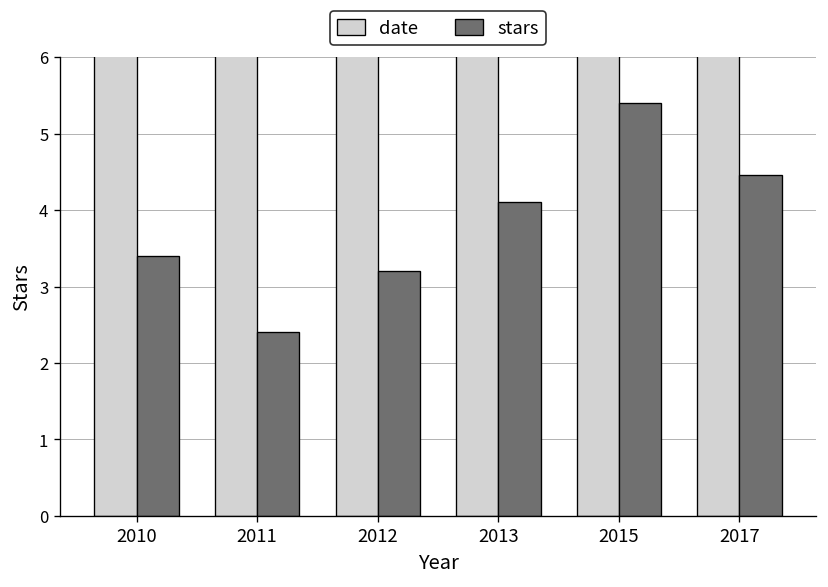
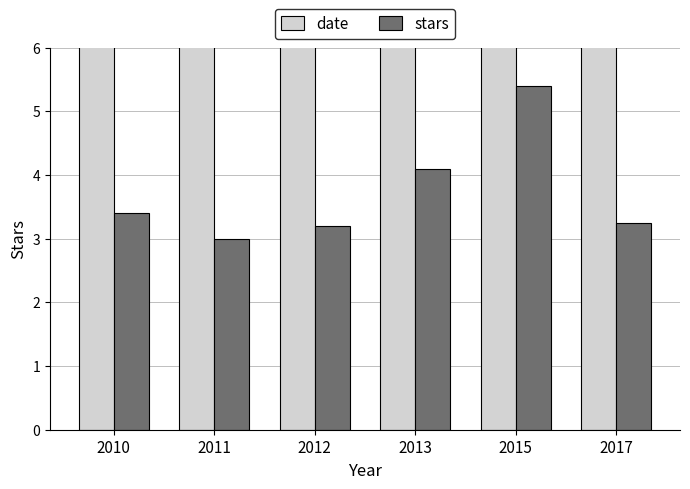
stars, 2011: 2.4 -> 3.0
stars, 2017: 4.5 -> 3.3
